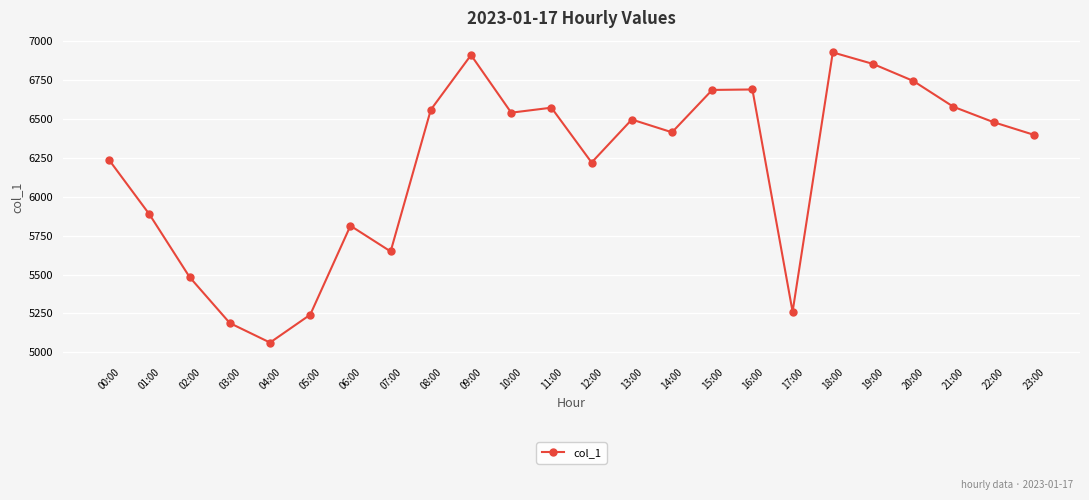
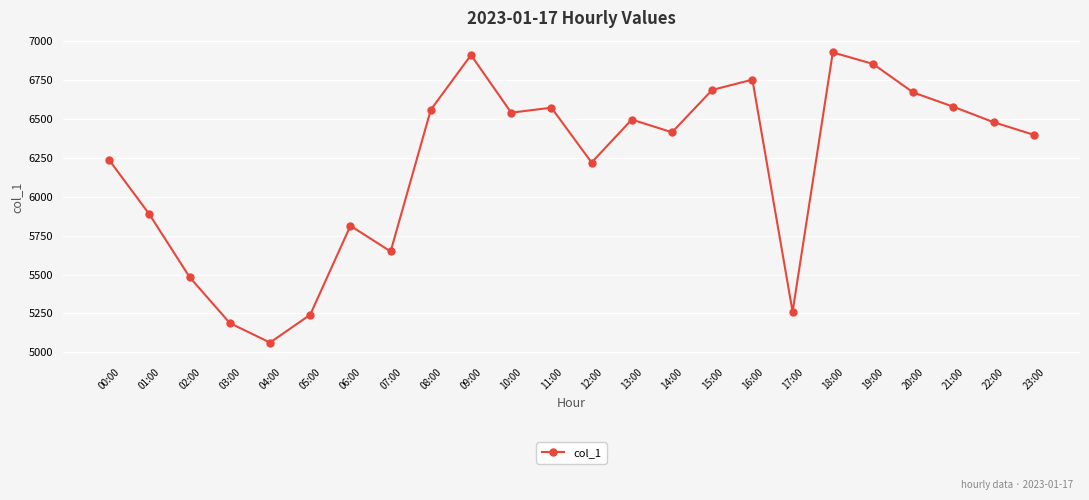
16:00: 6690 -> 6750
20:00: 6740 -> 6670
